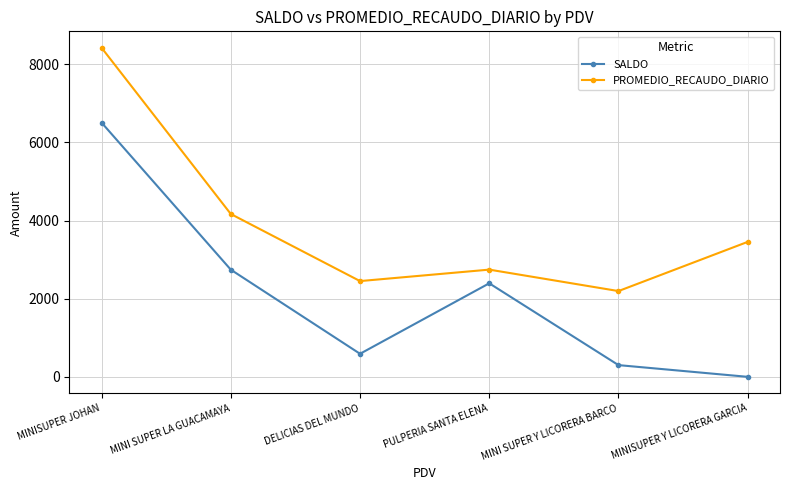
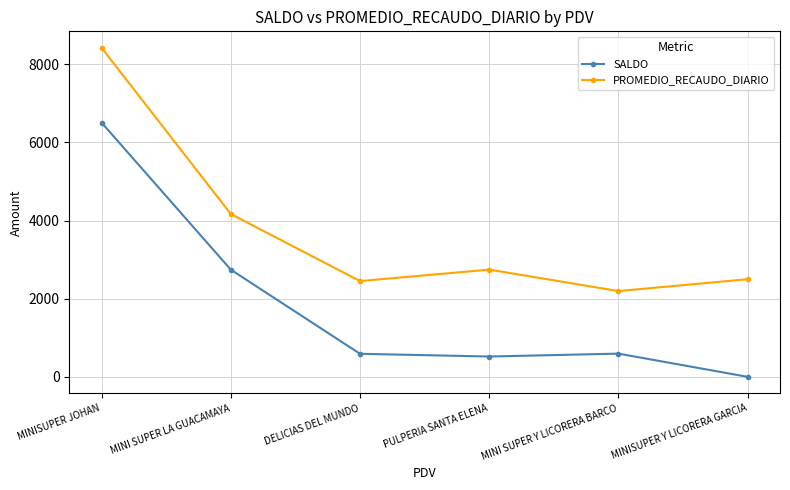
SALDO, PULPERIA SANTA ELENA: 2400 -> 500
SALDO, MINI SUPER Y LICORERA BARCO: 300 -> 600
PROMEDIO_RECAUDO_DIARIO, MINISUPER Y LICORERA GARCIA: 3500 -> 2500
